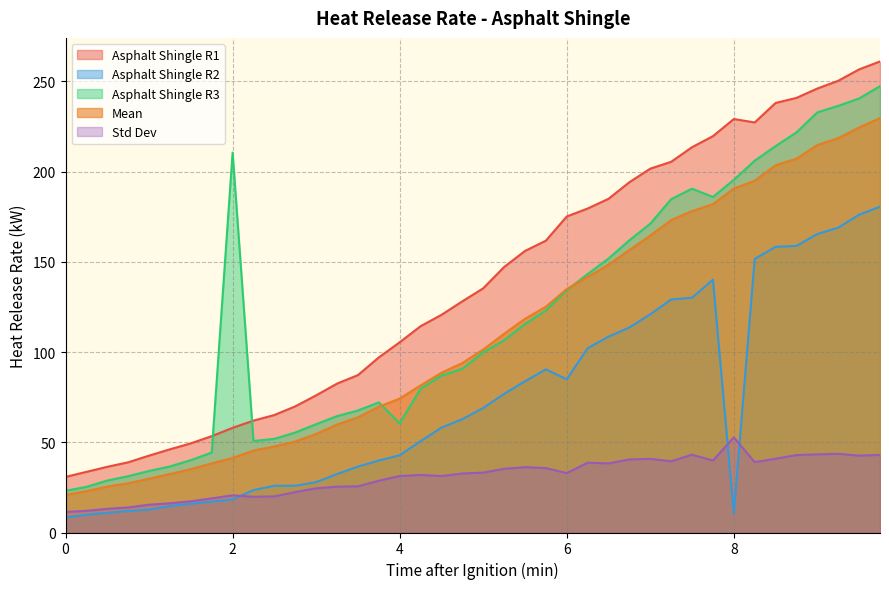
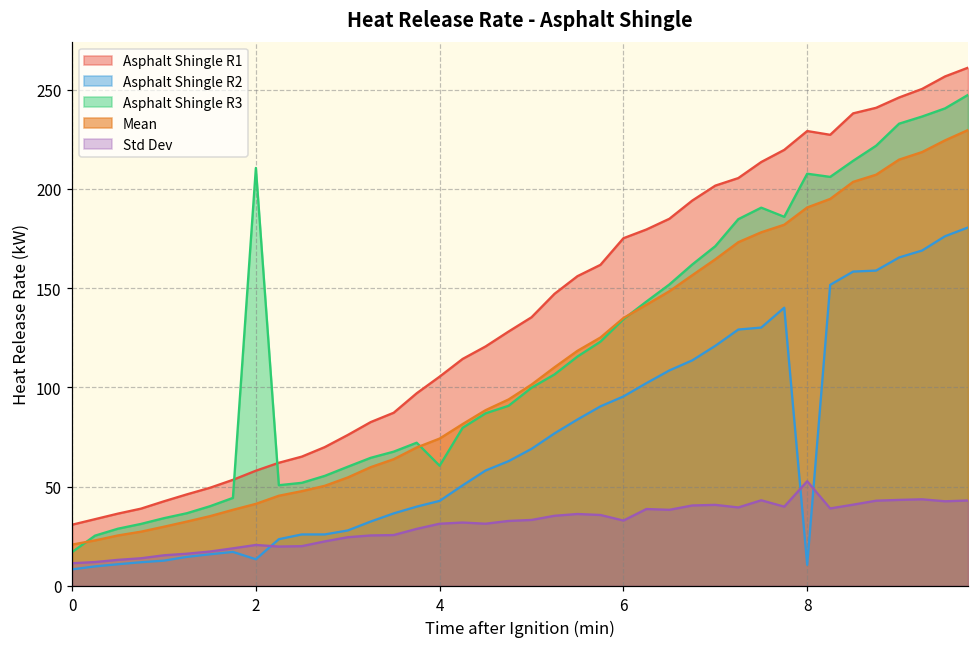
Asphalt Shingle R3, 0: 23 -> 17
Asphalt Shingle R2, 2: 18 -> 13
Asphalt Shingle R2, 6: 85 -> 95
Asphalt Shingle R3, 8: 195 -> 208
